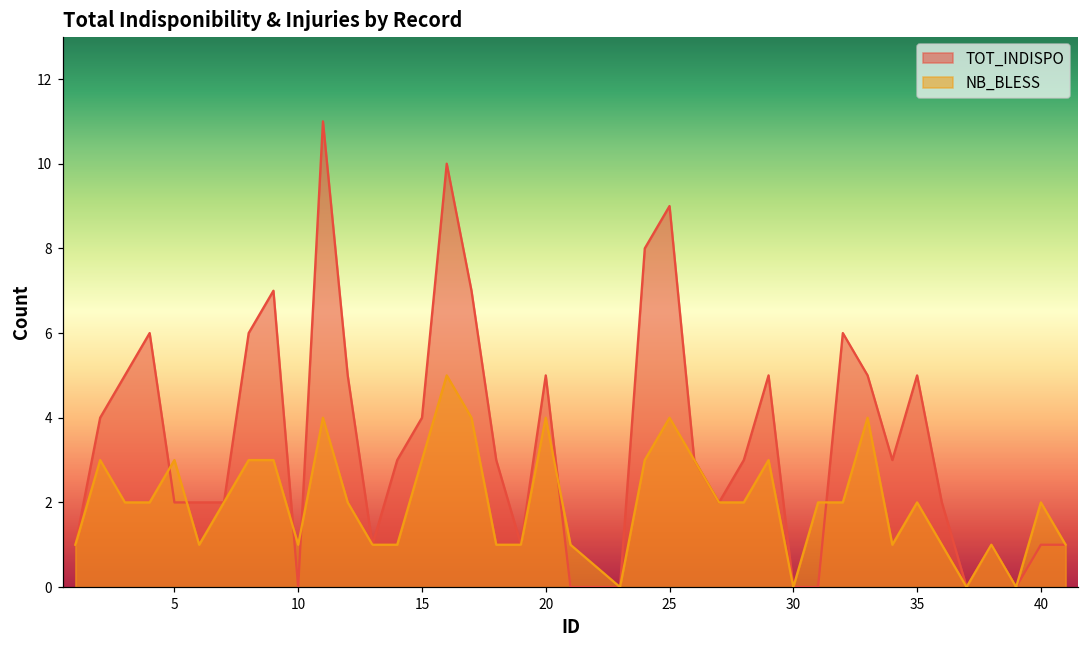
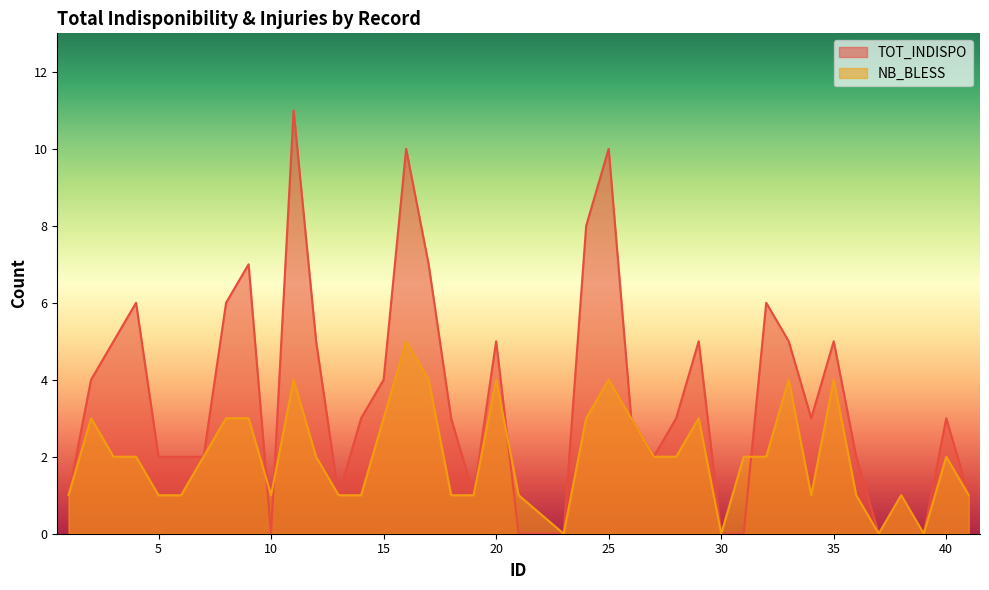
NB_BLESS, 5: 3 -> 1
TOT_INDISPO, 25: 9 -> 10
NB_BLESS, 35: 2 -> 4
TOT_INDISPO, 40: 1 -> 3
